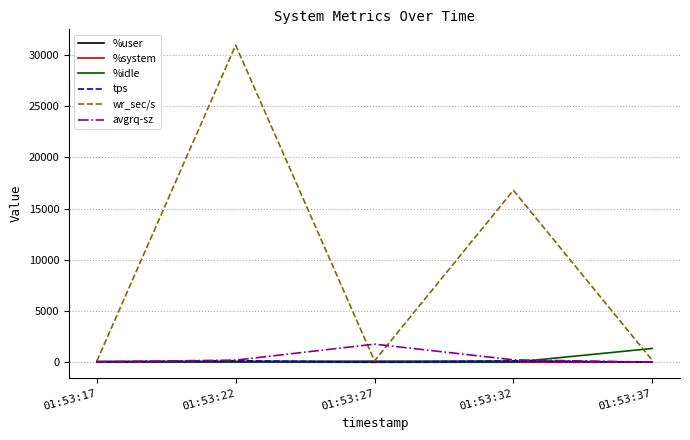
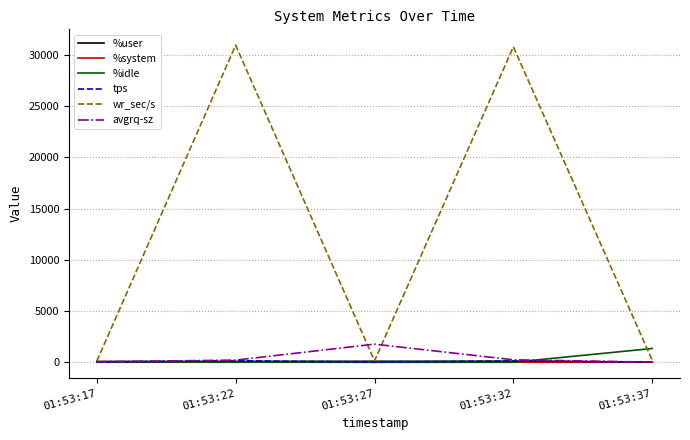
wr_sec/s, 01:53:32: 16800 -> 30800
